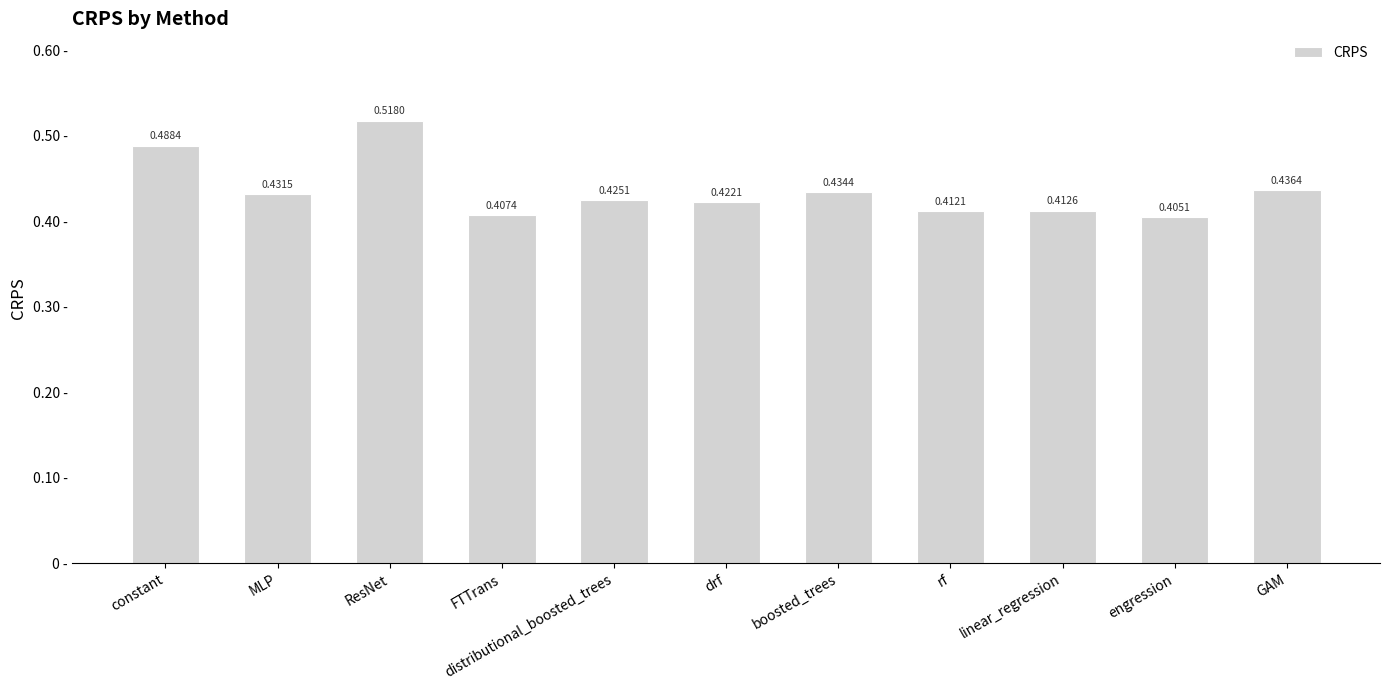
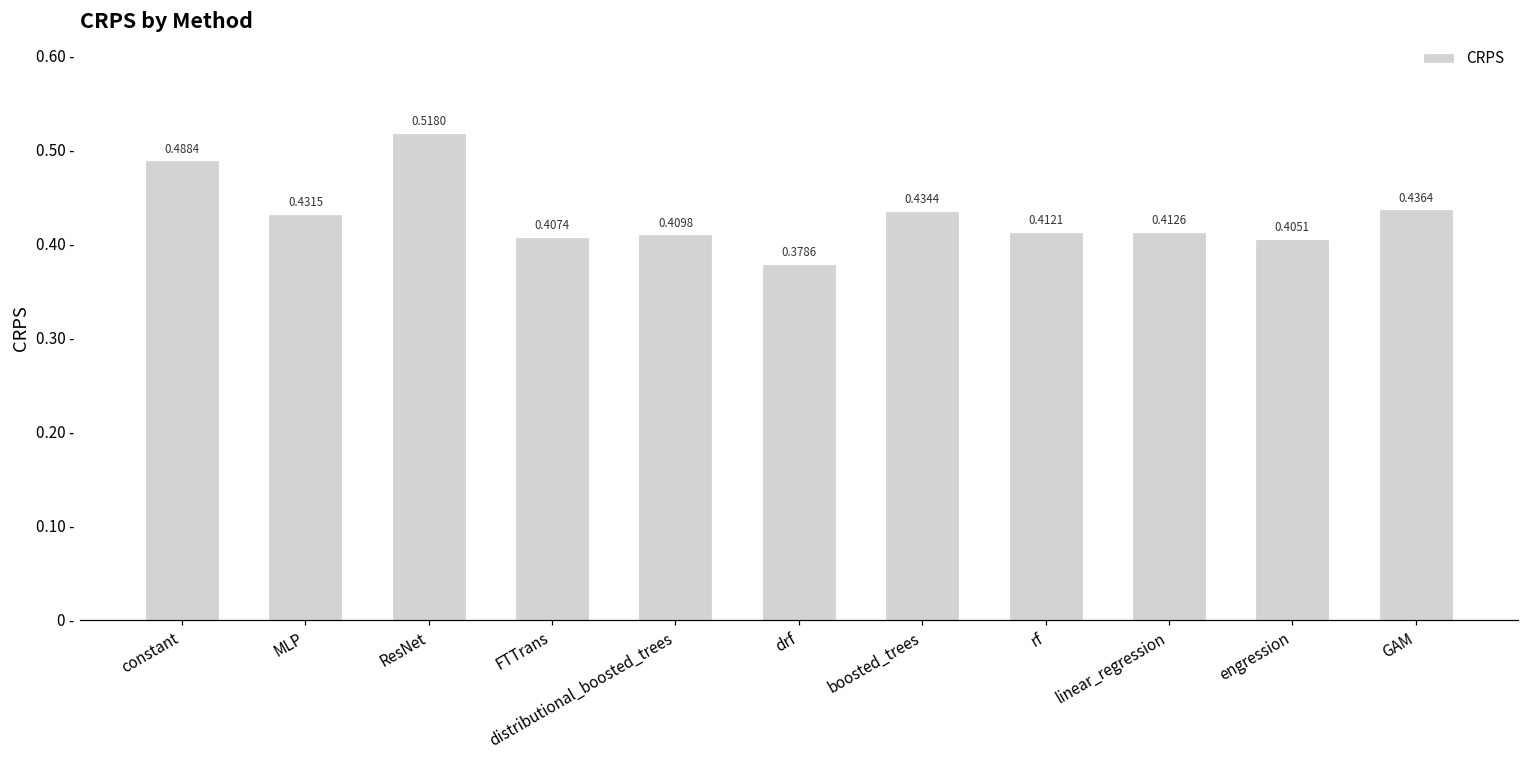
distributional_boosted_trees: 0.4251 -> 0.4098
drf: 0.4221 -> 0.3786
